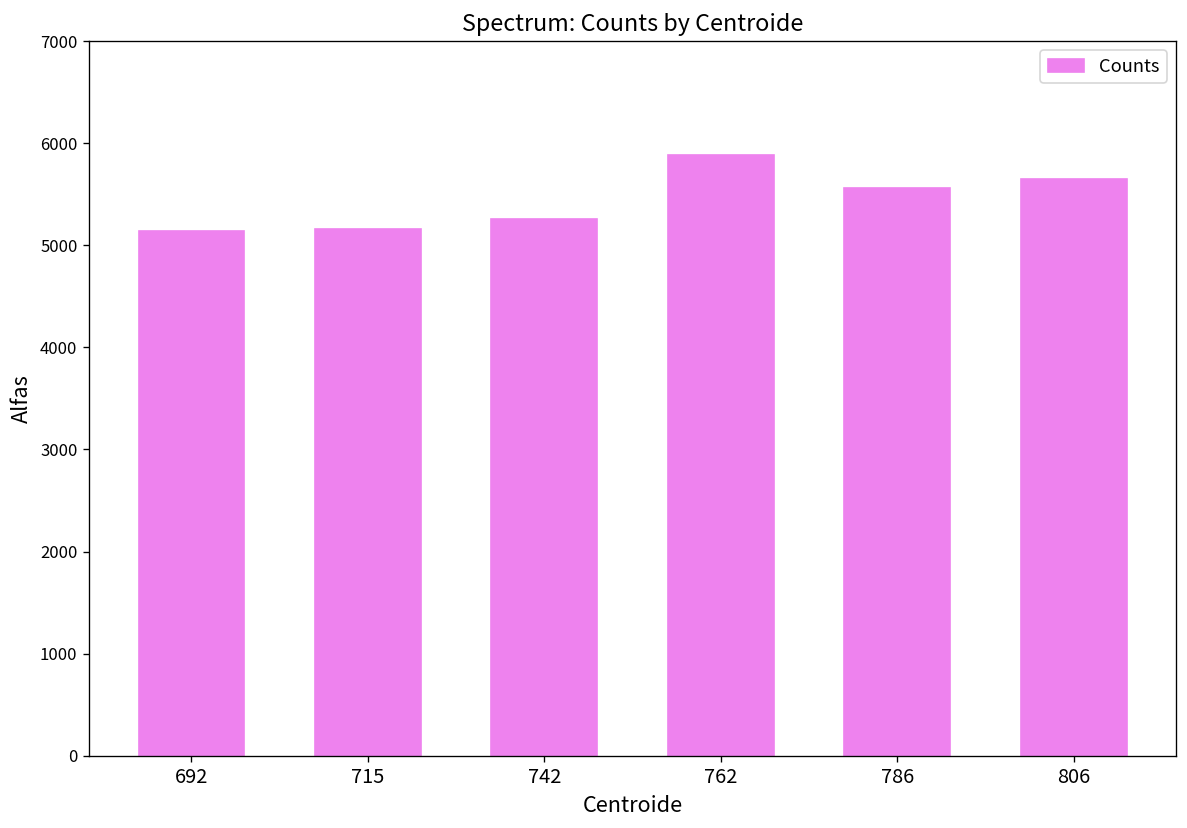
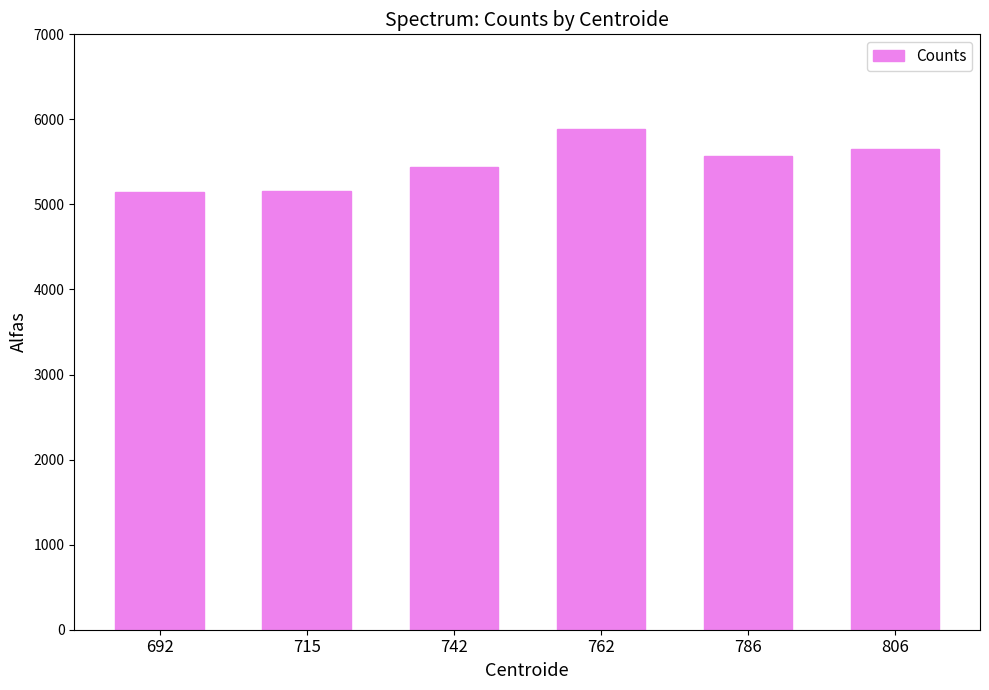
742: 5300 -> 5400
